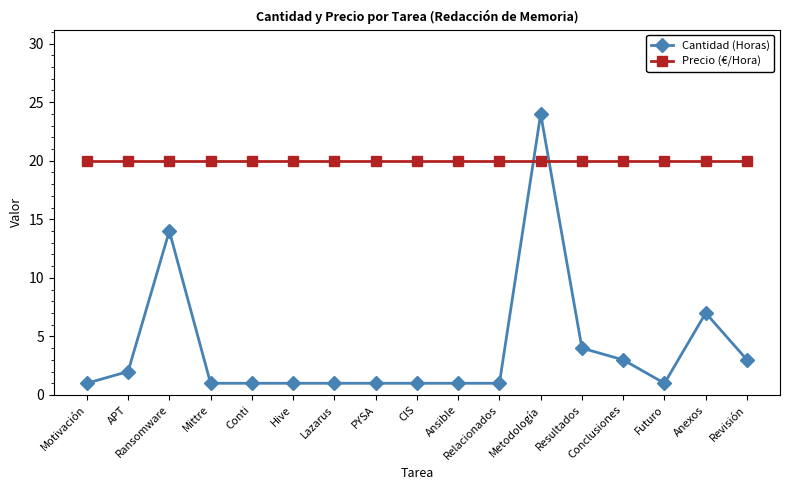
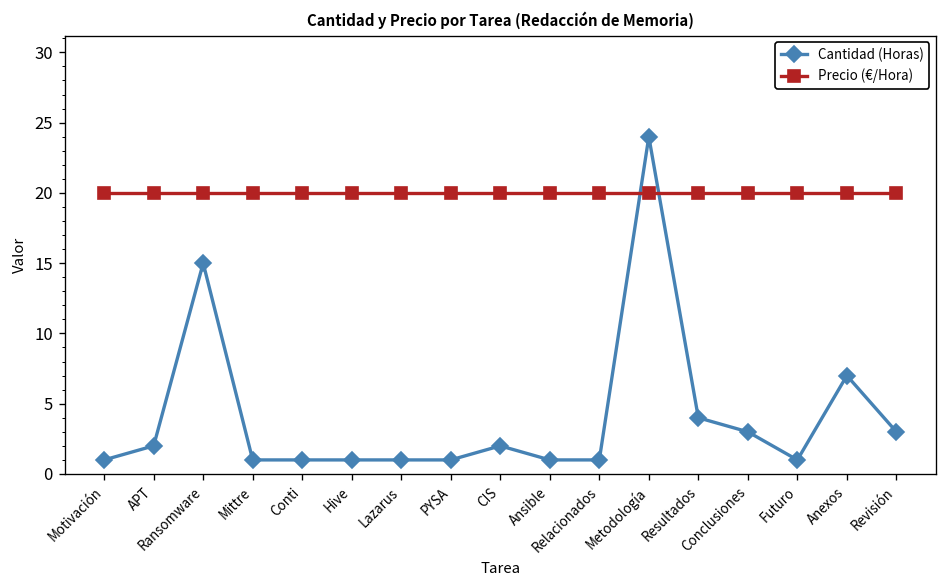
Cantidad (Horas), Ransomware: 14 -> 15
Cantidad (Horas), CIS: 1 -> 2
